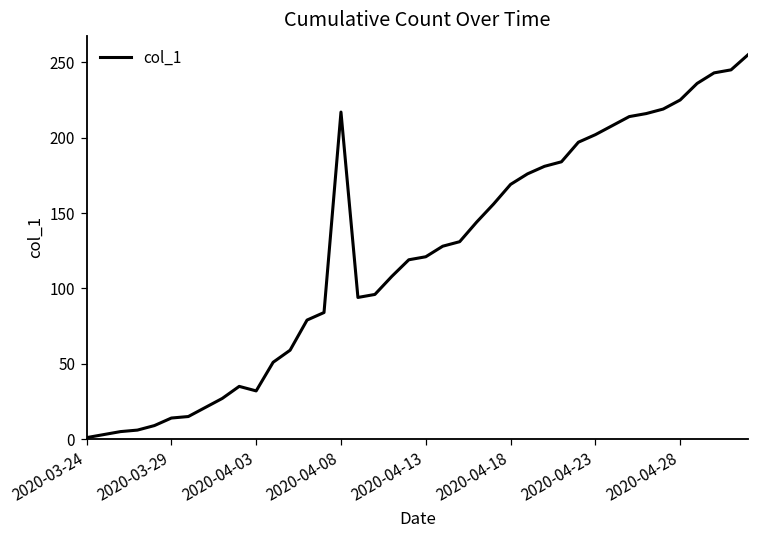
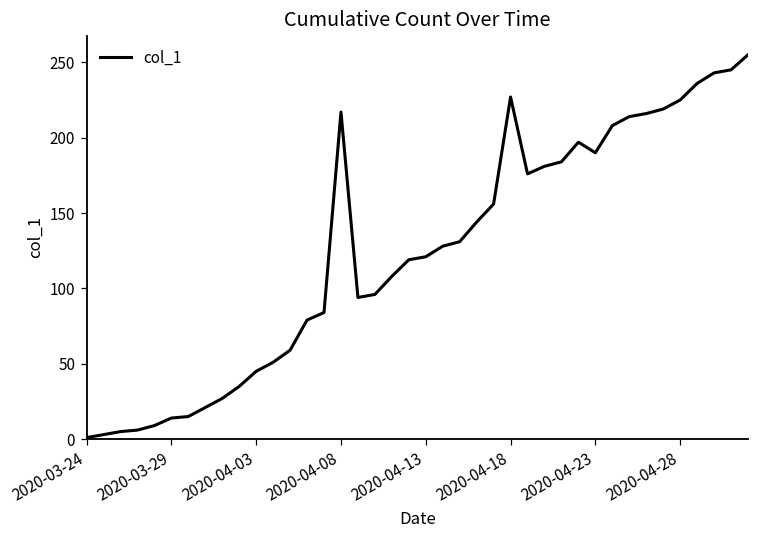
2020-04-03: 32 -> 45
2020-04-18: 169 -> 227
2020-04-23: 202 -> 190
